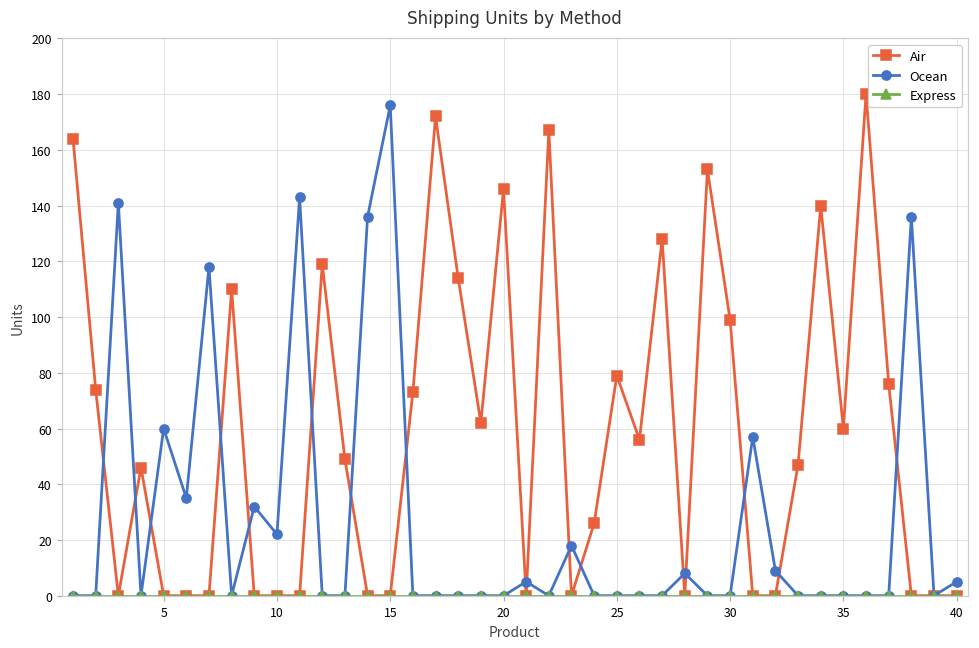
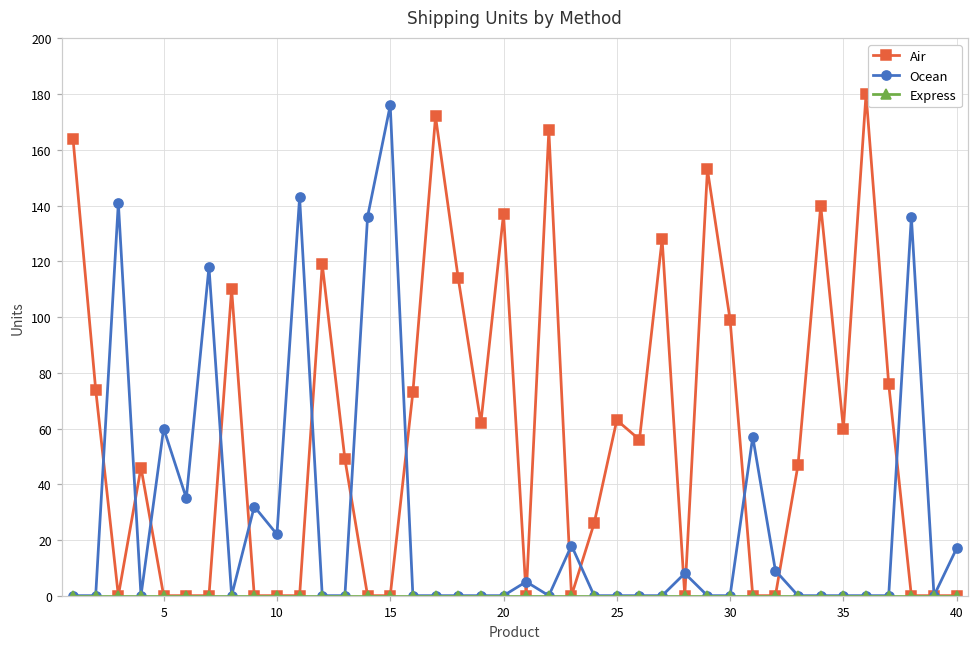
Air, 20: 146 -> 137
Air, 25: 79 -> 63
Ocean, 40: 5 -> 17
